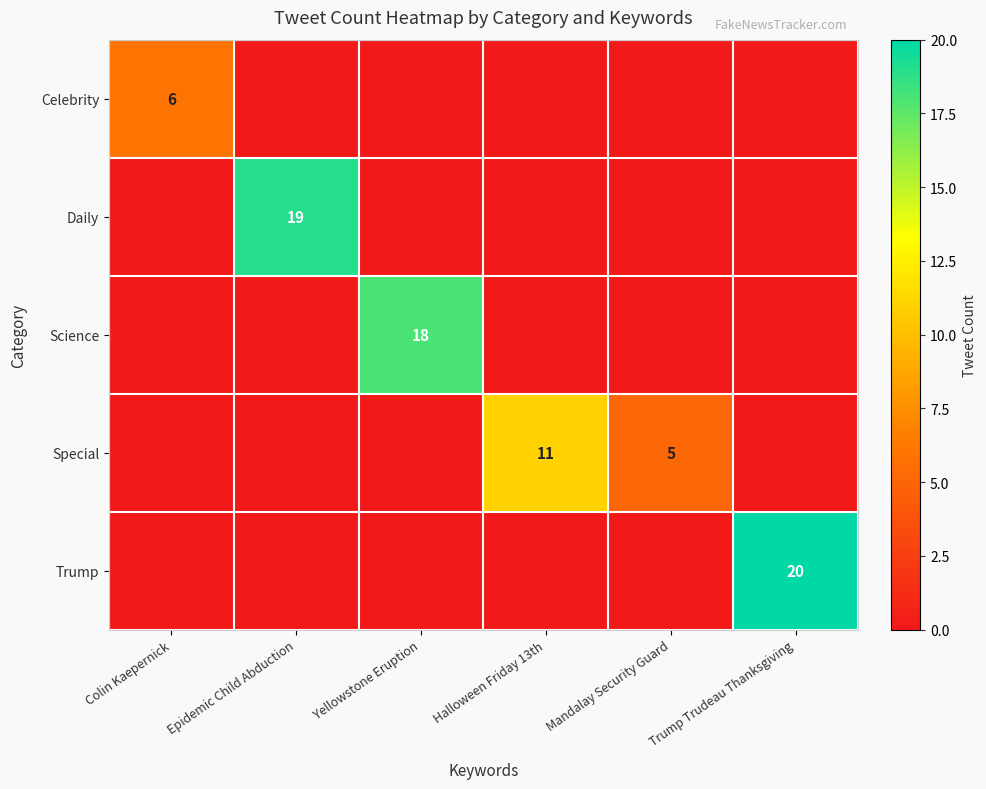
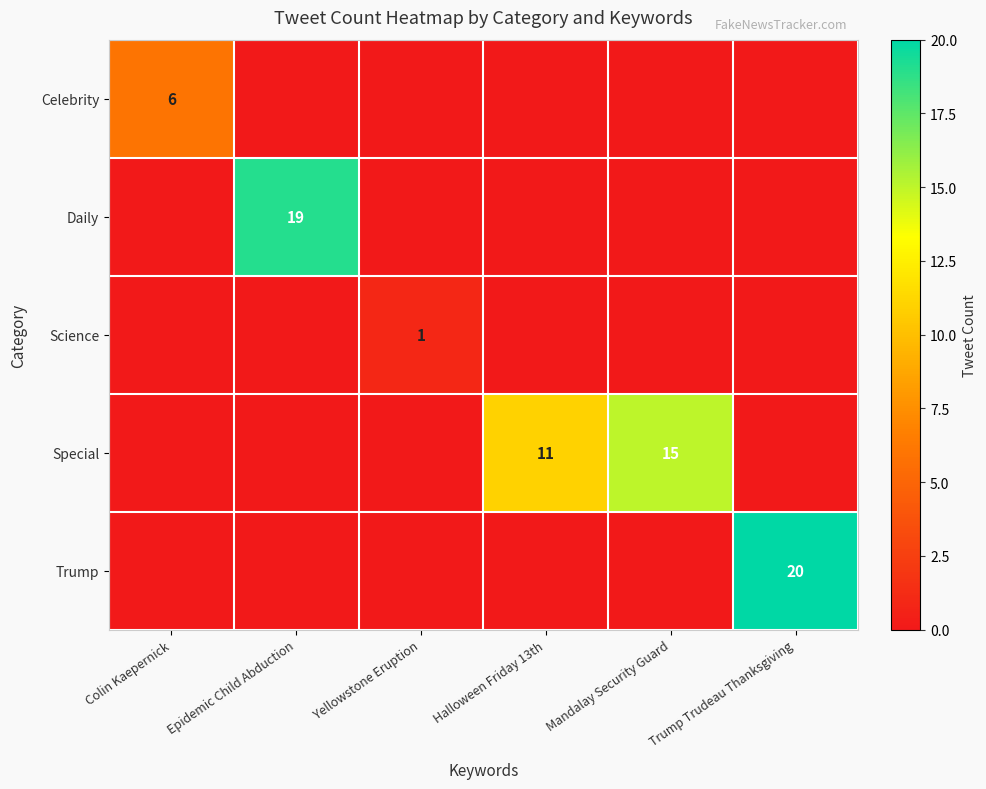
Science, Yellowstone Eruption: 18 -> 1
Special, Mandalay Security Guard: 5 -> 15
